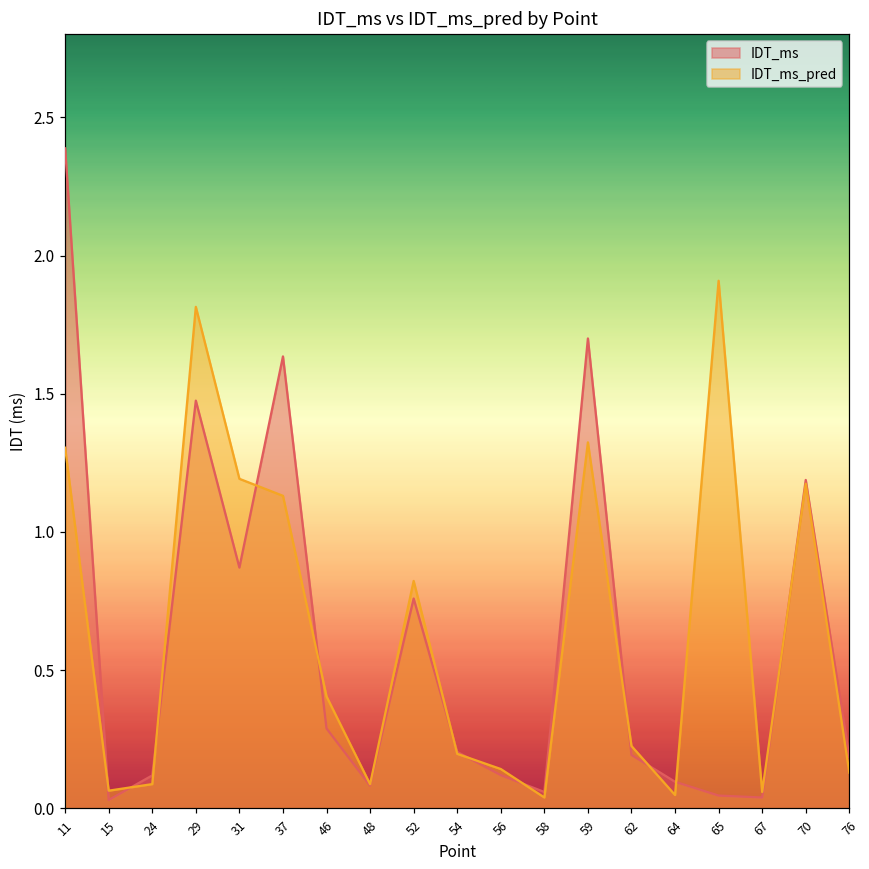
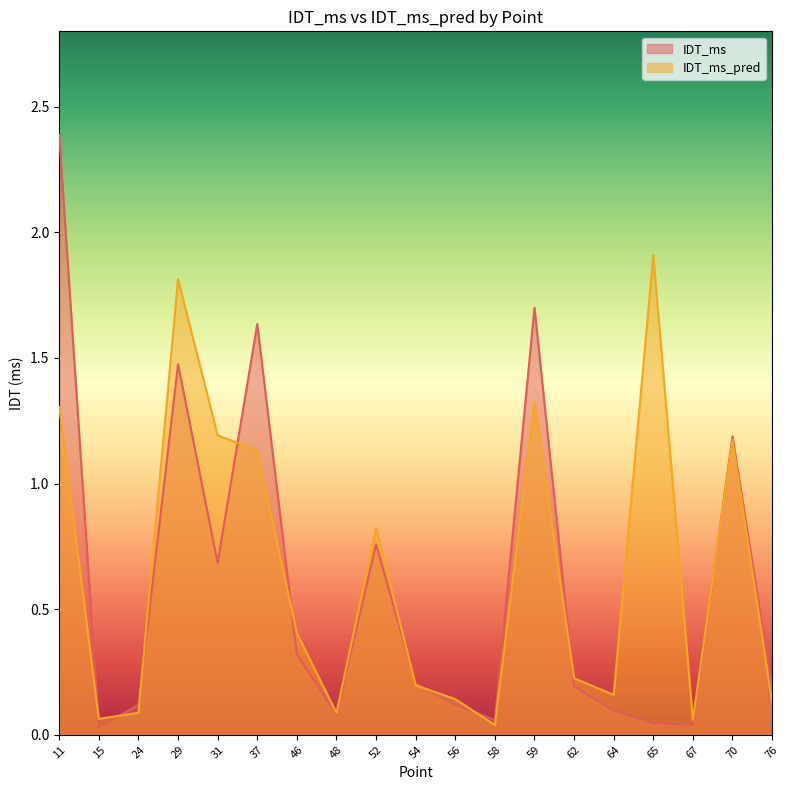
IDT_ms, 31: 0.87 -> 0.68
IDT_ms, 46: 0.29 -> 0.32
IDT_ms_pred, 64: 0.05 -> 0.16
